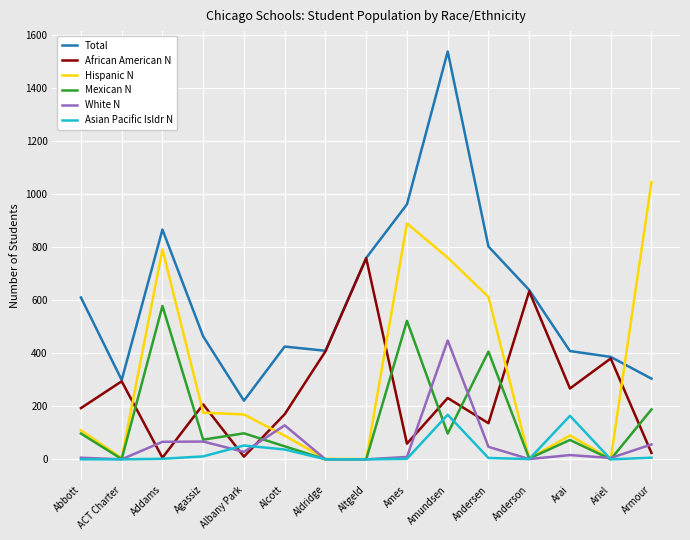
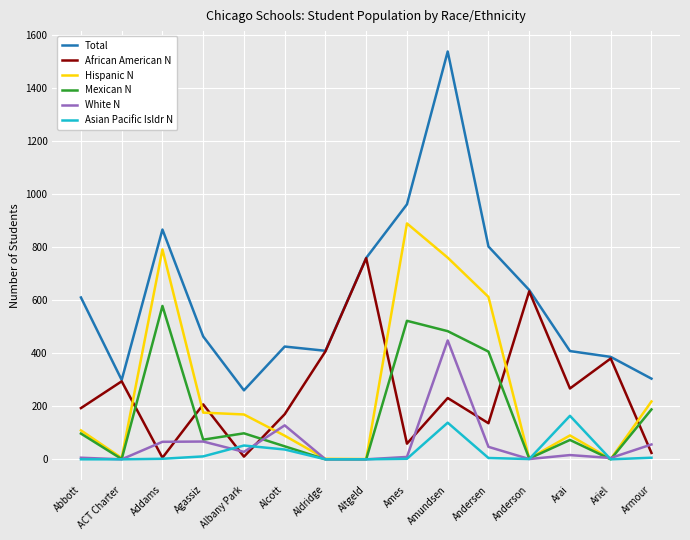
Total, Albany Park: 220 -> 260
Mexican N, Amundsen: 100 -> 480
Asian Pacific Isldr N, Amundsen: 170 -> 140
Hispanic N, Armour: 1050 -> 220
